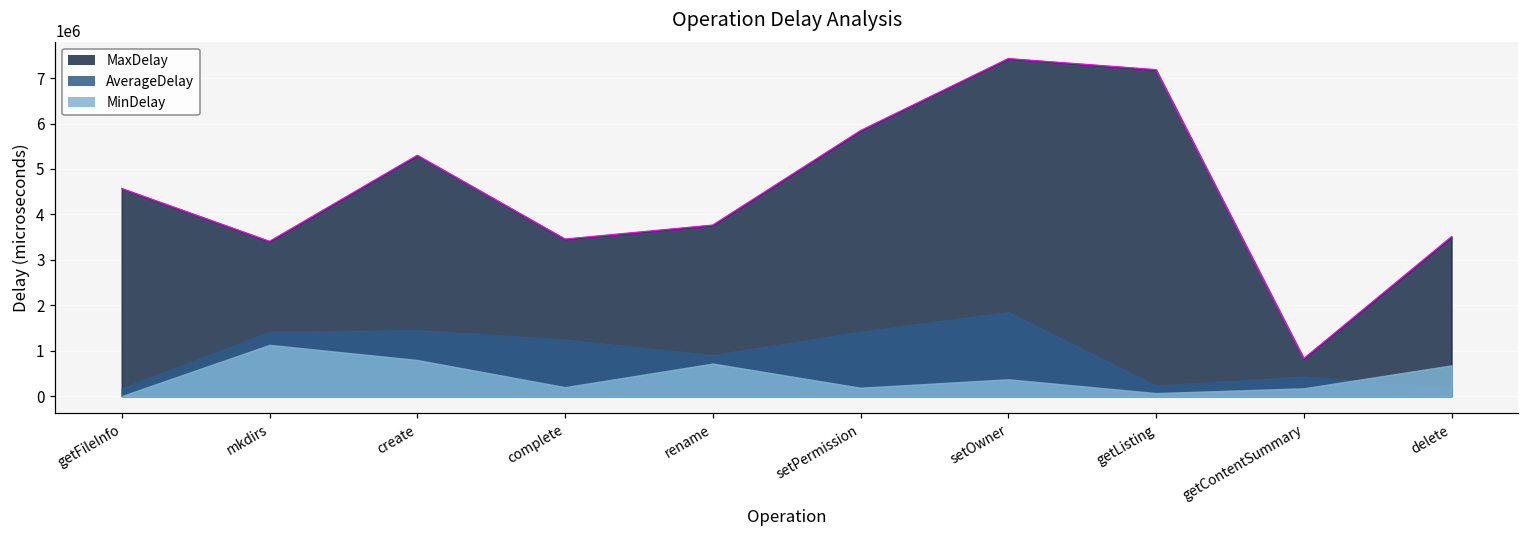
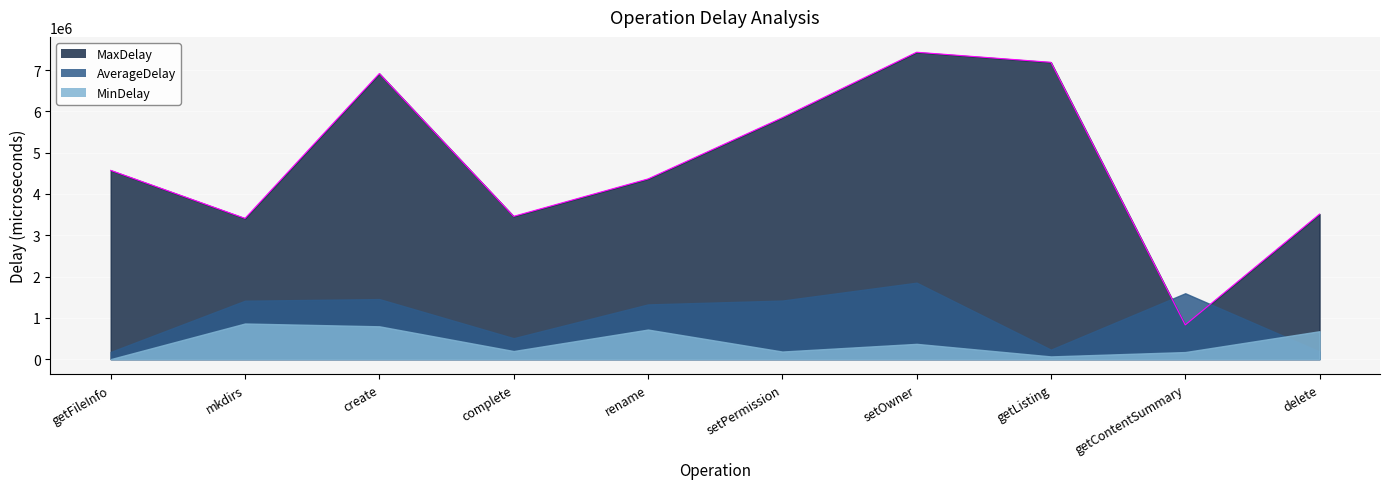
MinDelay, mkdirs: 1100000 -> 900000
MaxDelay, create: 5300000 -> 6900000
AverageDelay, complete: 1200000 -> 500000
MaxDelay, rename: 3800000 -> 4400000
AverageDelay, rename: 900000 -> 1300000
AverageDelay, getContentSummary: 400000 -> 1600000
